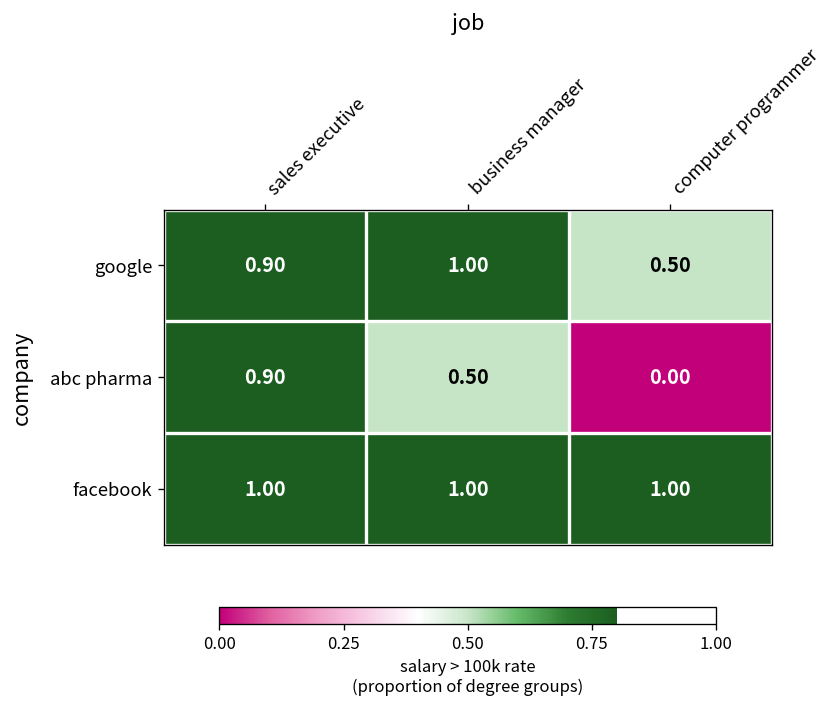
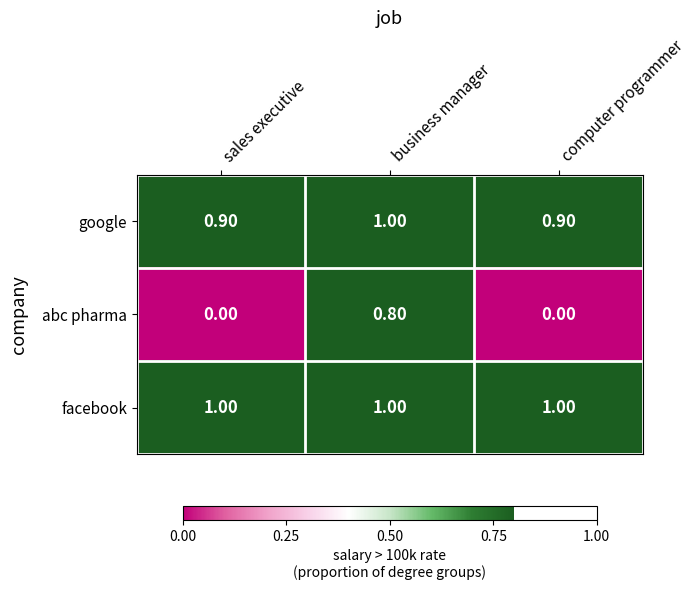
google, computer programmer: 0.50 -> 0.90
abc pharma, sales executive: 0.90 -> 0.00
abc pharma, business manager: 0.50 -> 0.80
